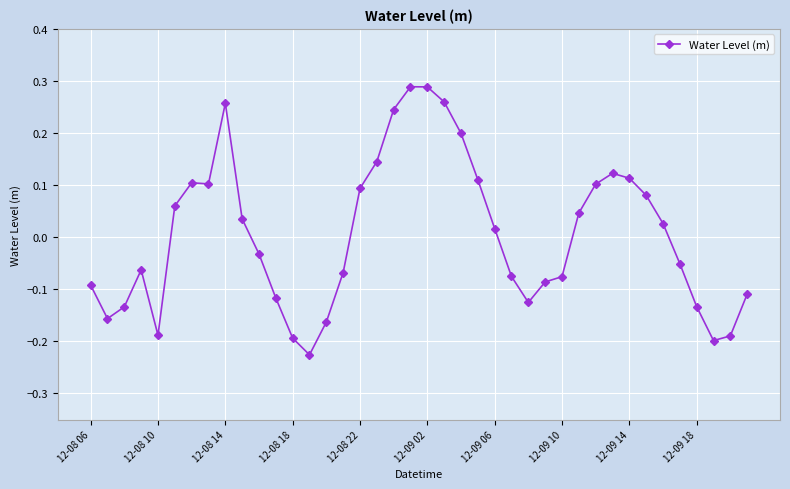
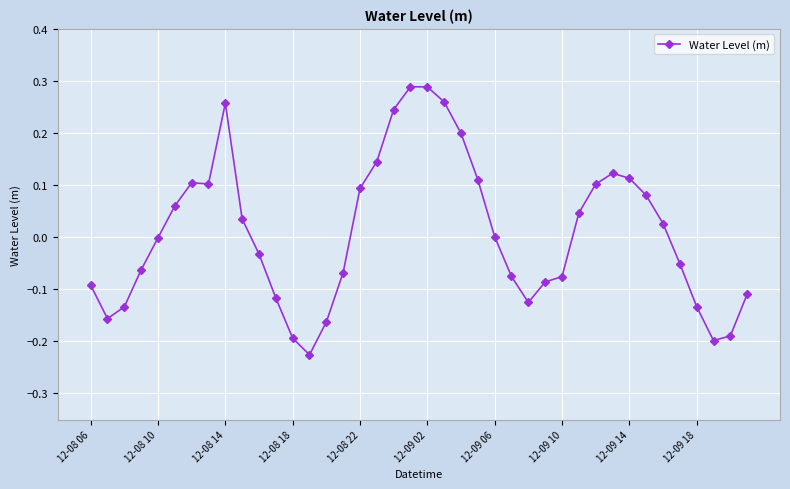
12-08 10: -0.19 -> 0.00
12-09 06: 0.02 -> 0.00
